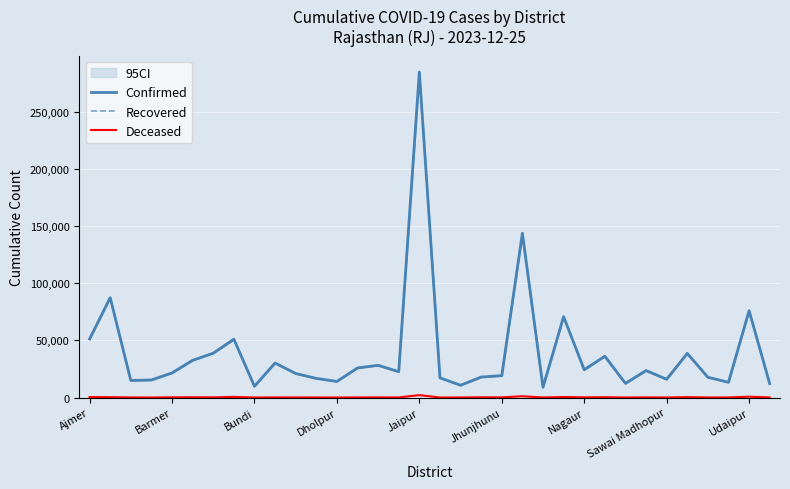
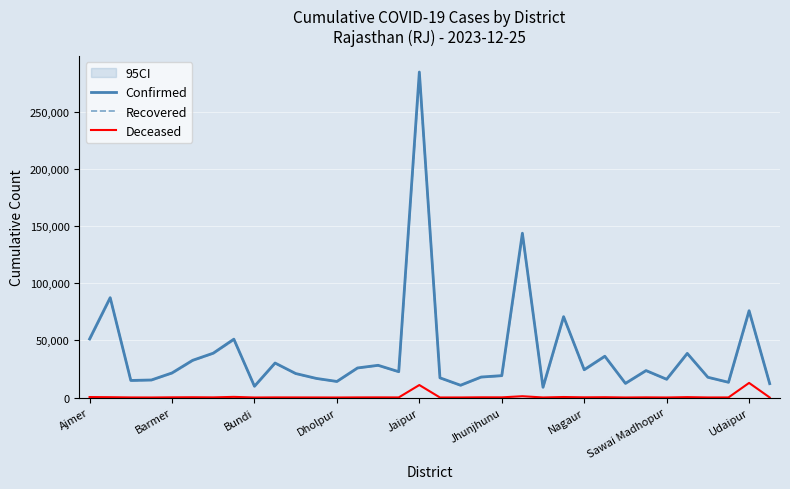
Deceased, Jaipur: 2,000 -> 11,000
Deceased, Udaipur: 1,000 -> 13,000
